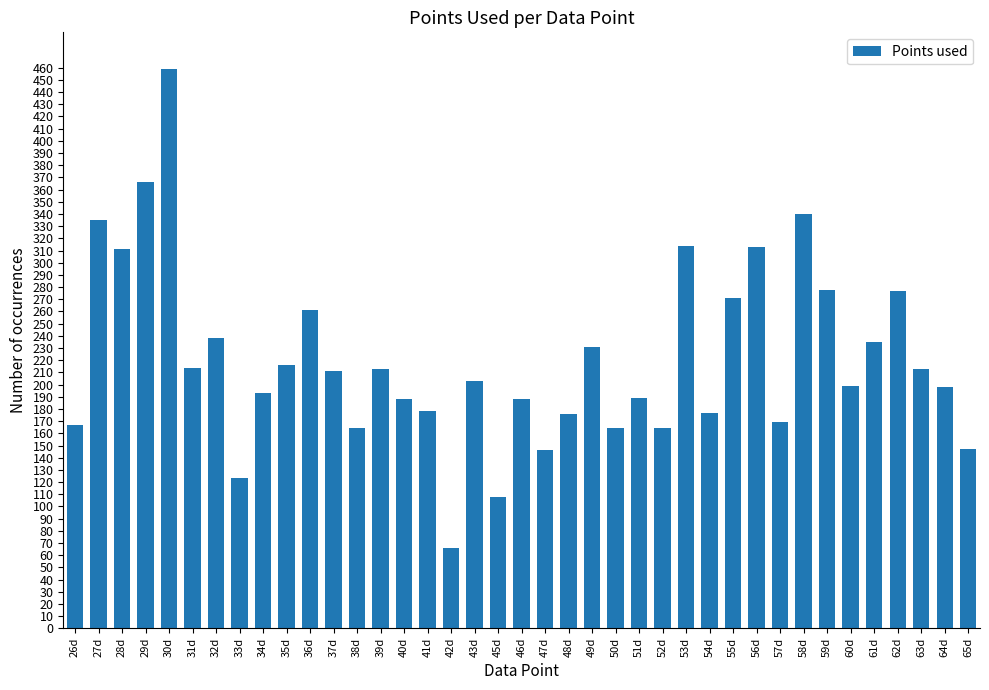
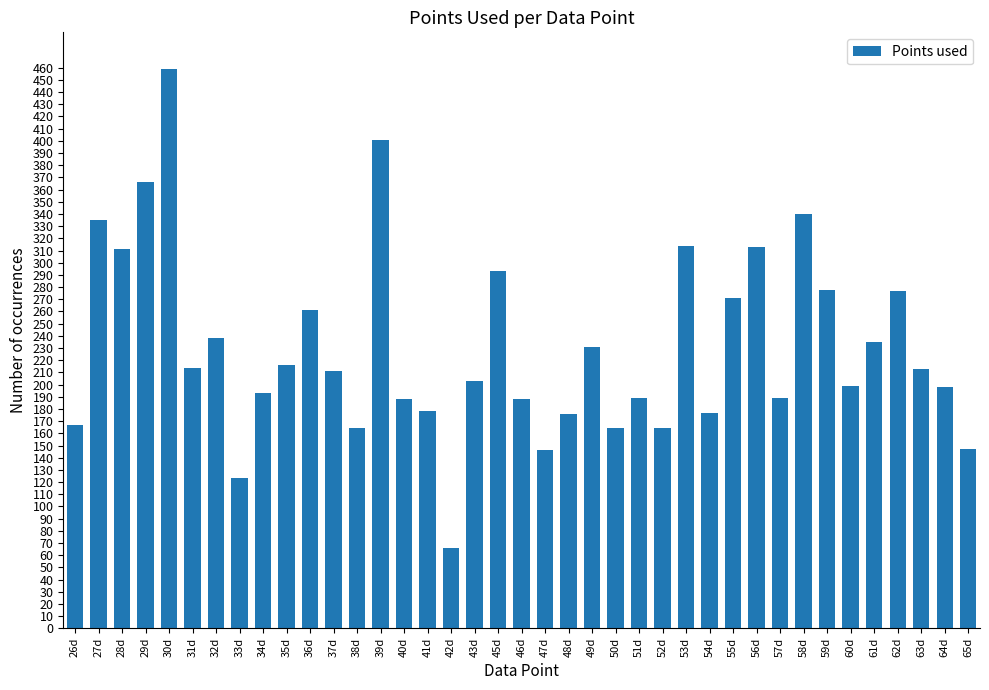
39d: 213 -> 401
45d: 108 -> 293
57d: 169 -> 189
